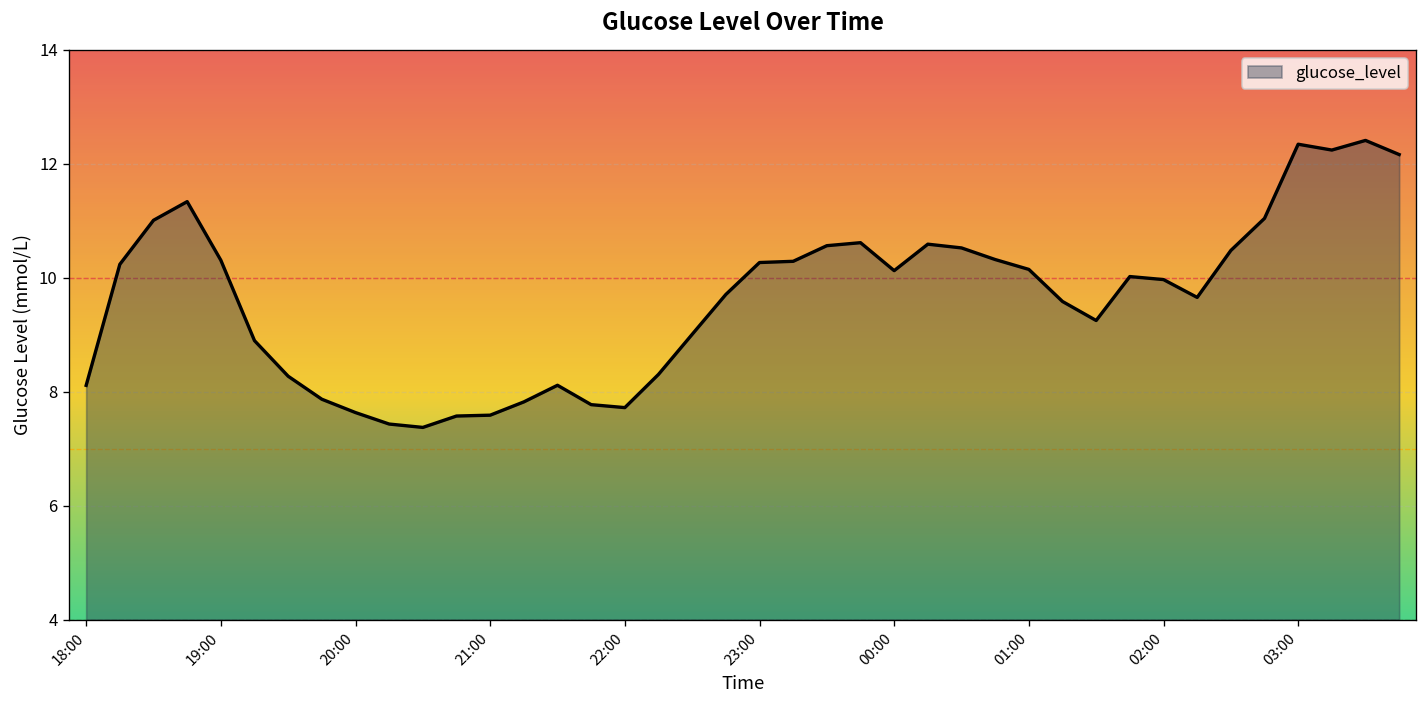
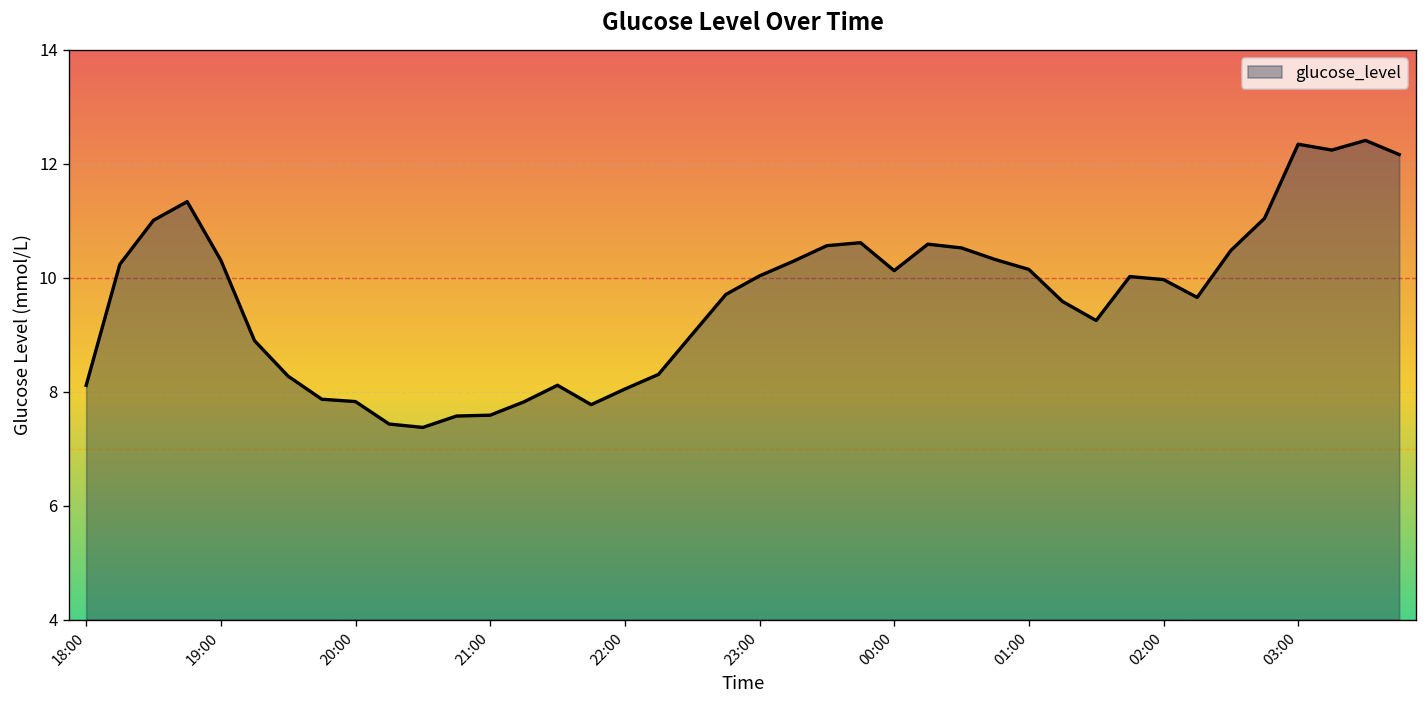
20:00: 7.6 -> 7.8
22:00: 7.7 -> 8.0
23:00: 10.3 -> 10.0
